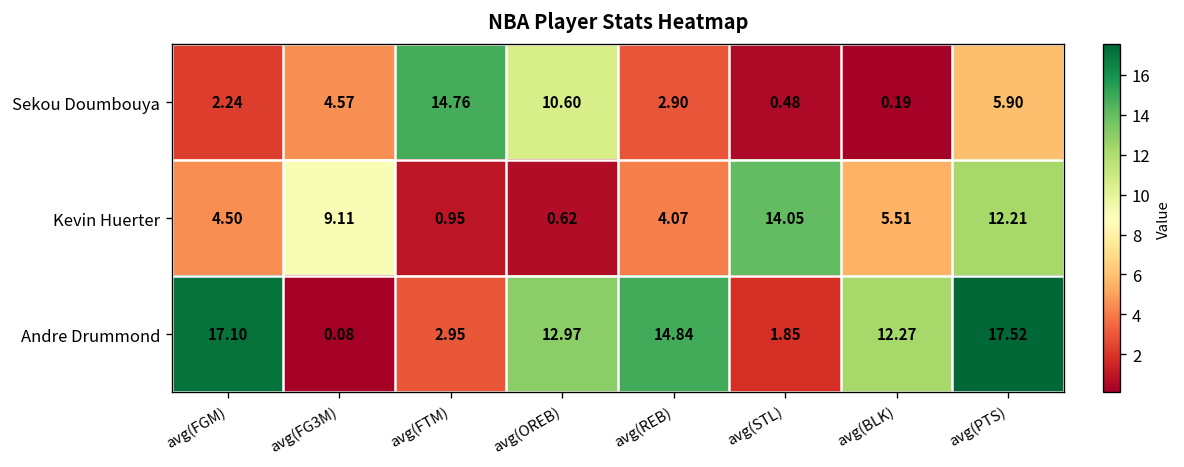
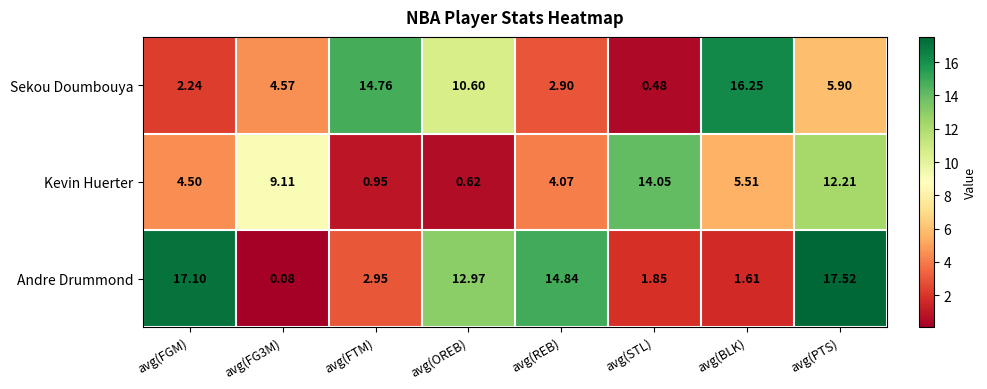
Sekou Doumbouya, avg(BLK): 0.19 -> 16.25
Andre Drummond, avg(BLK): 12.27 -> 1.61
